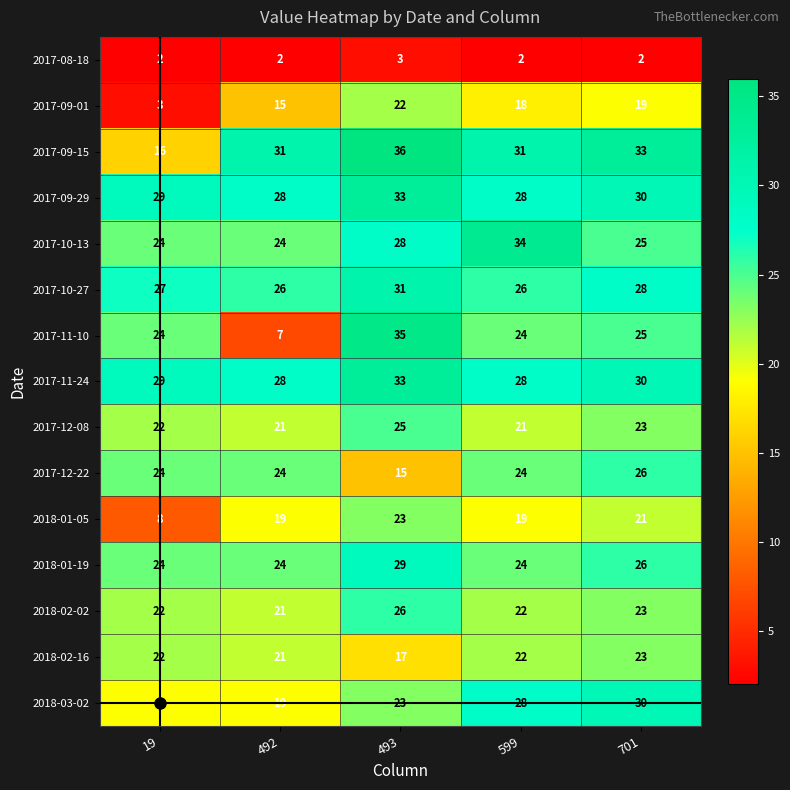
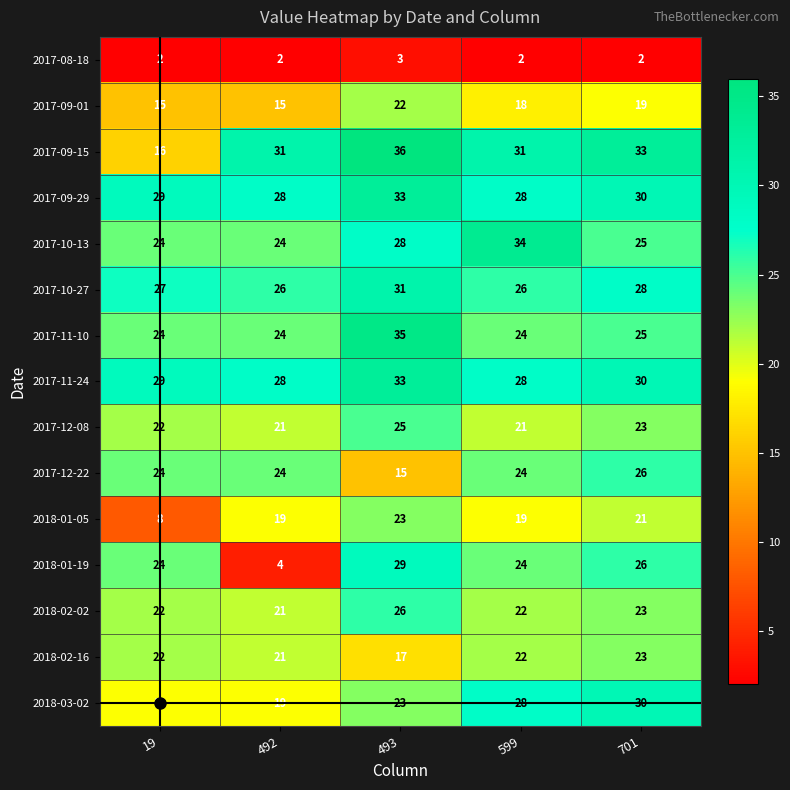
2017-09-01, 19: 3 -> 15
2017-11-10, 492: 7 -> 24
2018-01-19, 492: 24 -> 4
